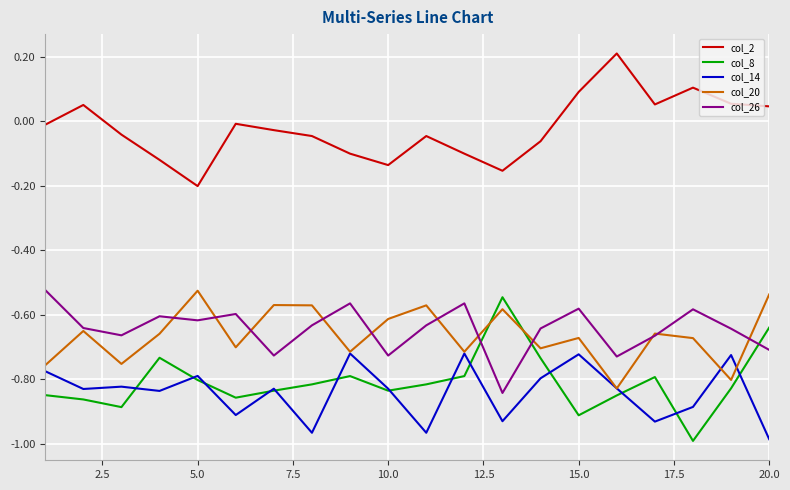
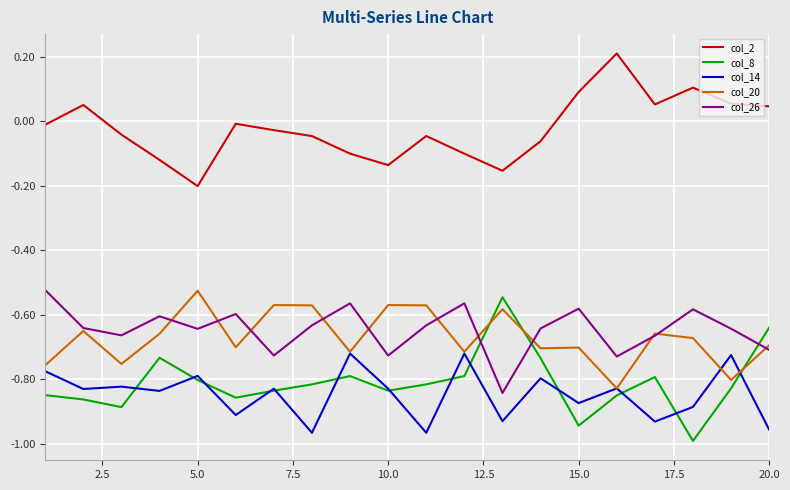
col_26, 5.0: -0.62 -> -0.64
col_20, 10.0: -0.61 -> -0.57
col_8, 15.0: -0.91 -> -0.94
col_14, 15.0: -0.72 -> -0.87
col_20, 15.0: -0.67 -> -0.70
col_14, 20.0: -0.99 -> -0.96
col_20, 20.0: -0.54 -> -0.69
